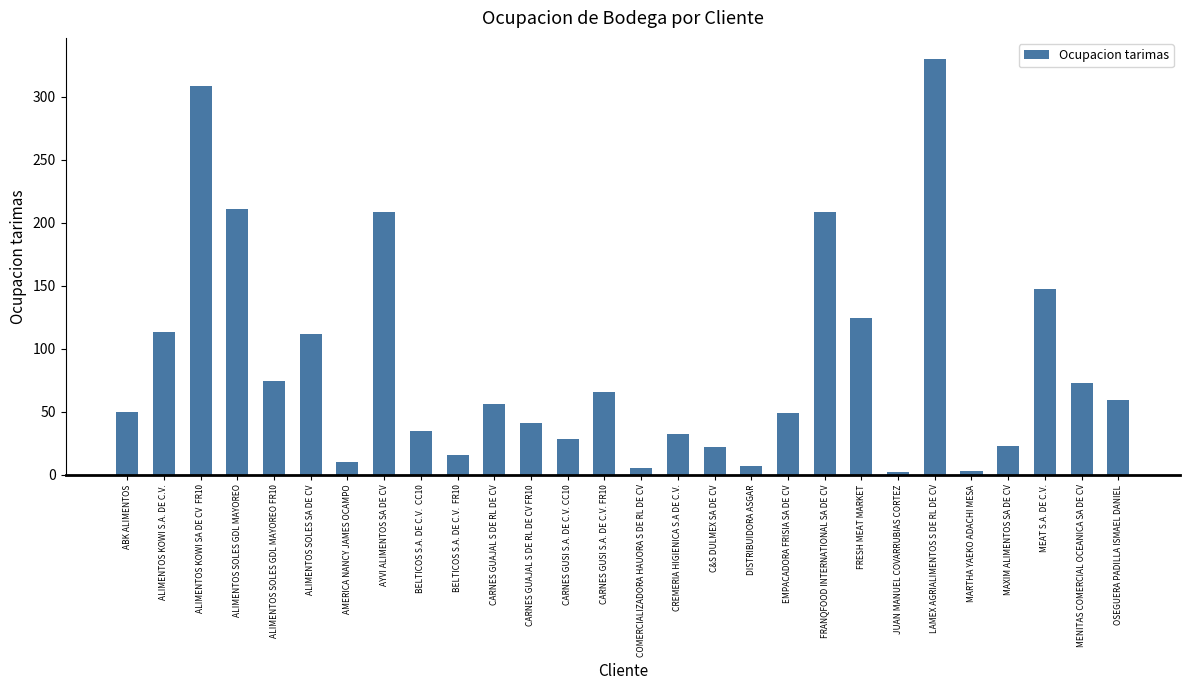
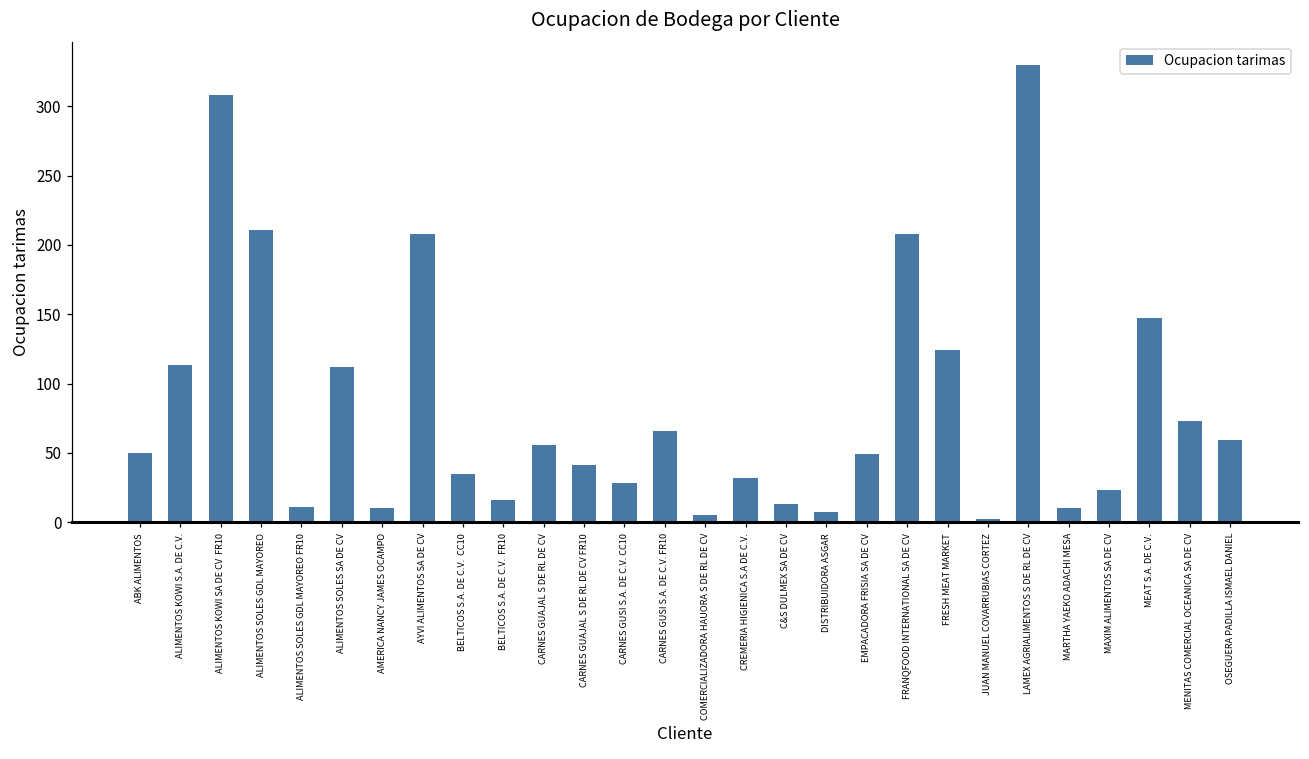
ALIMENTOS SOLES GDL MAYOREO FR10: 74 -> 11
C&S DULMEX SA DE CV: 22 -> 13
MARTHA YAEKO ADACHI MESA: 3 -> 10
